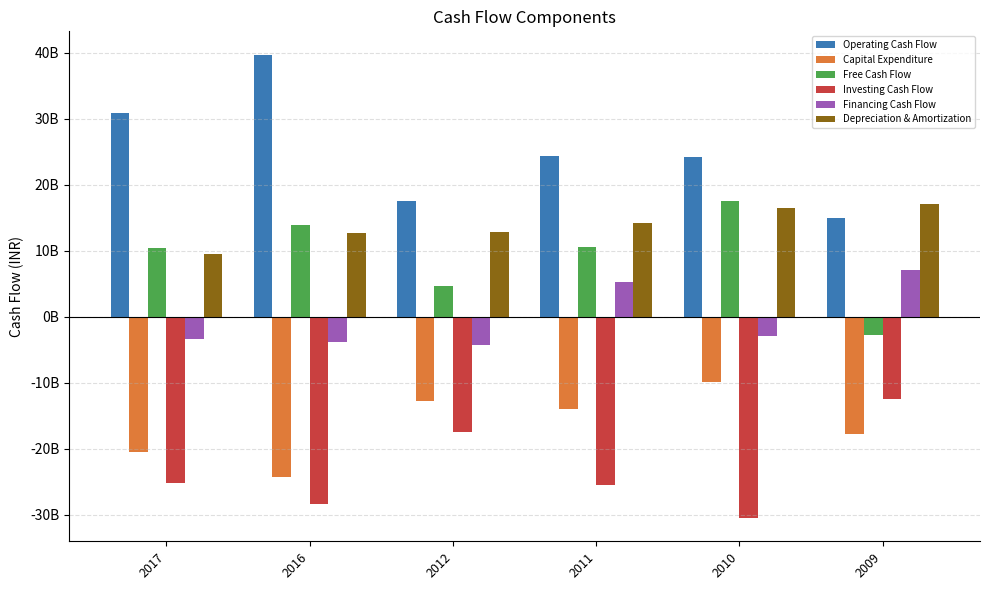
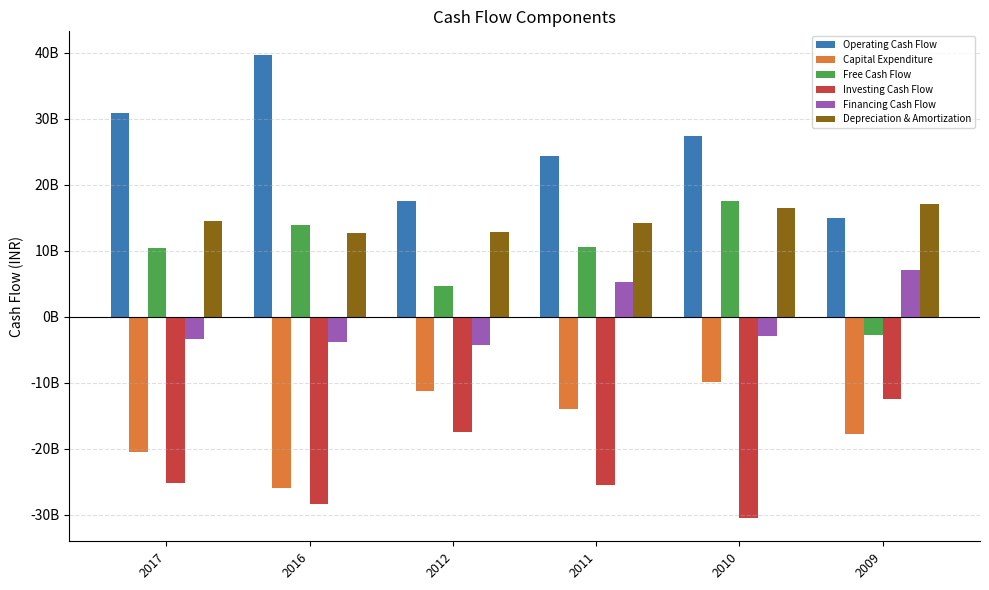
Depreciation & Amortization, 2017: 9000000000 -> 15000000000
Capital Expenditure, 2016: -24000000000 -> -26000000000
Capital Expenditure, 2012: -13000000000 -> -11000000000
Operating Cash Flow, 2010: 24000000000 -> 27000000000
